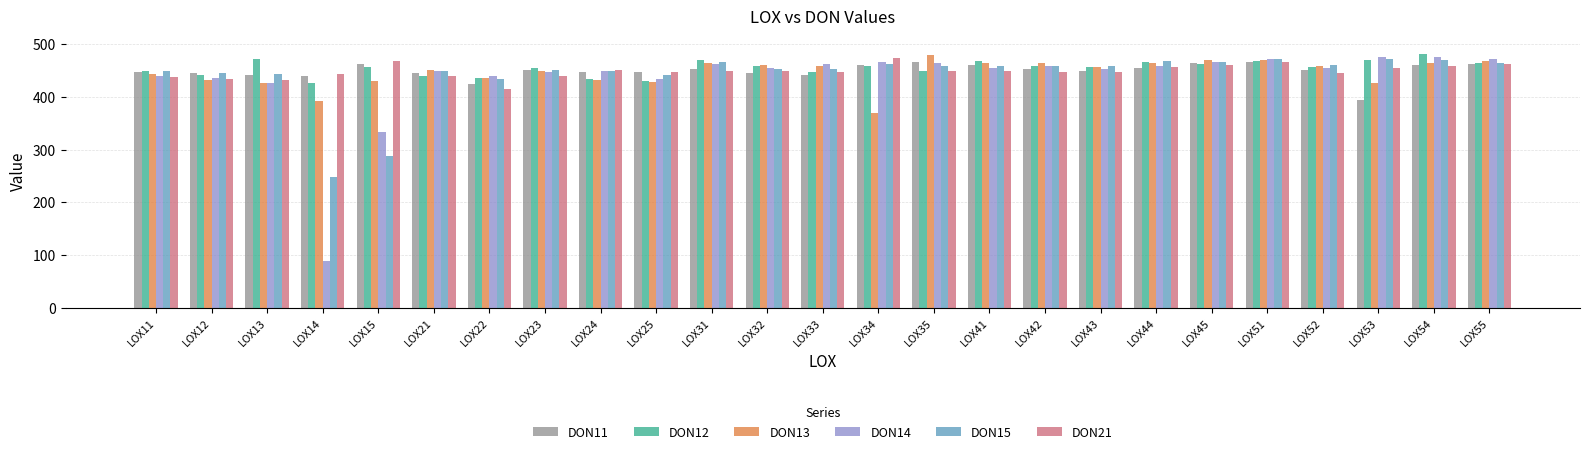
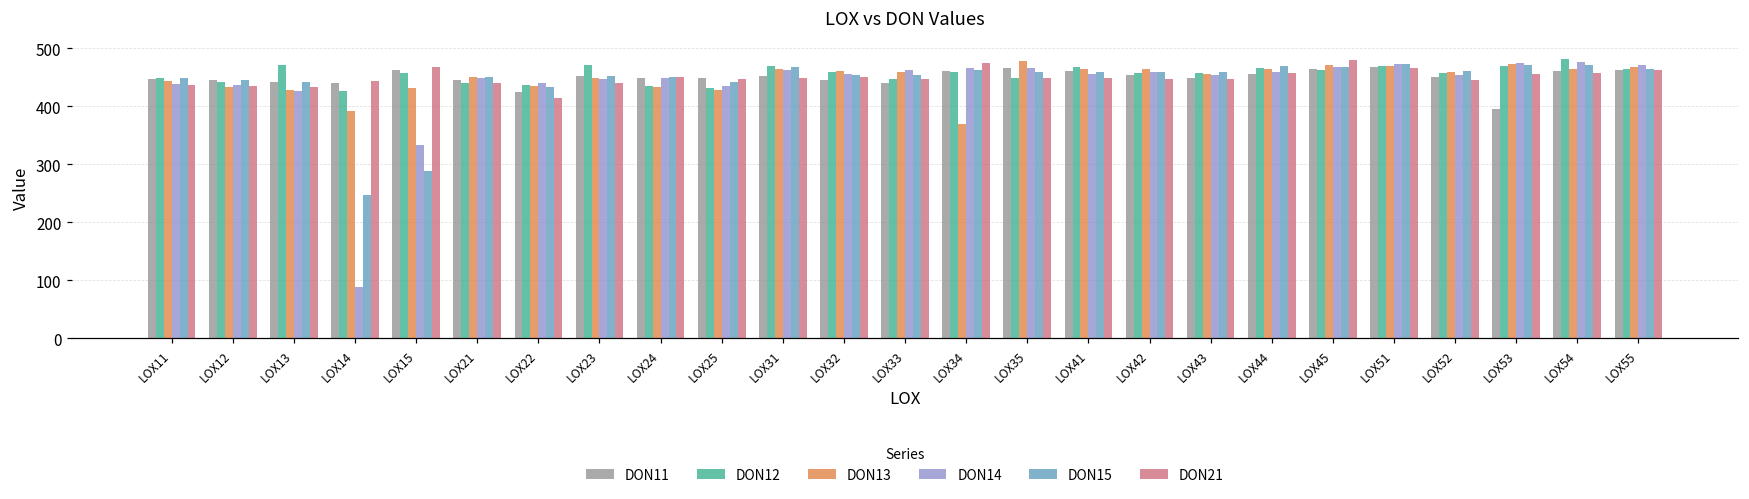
DON12, LOX23: 450 -> 470
DON21, LOX45: 460 -> 480
DON13, LOX53: 430 -> 470
